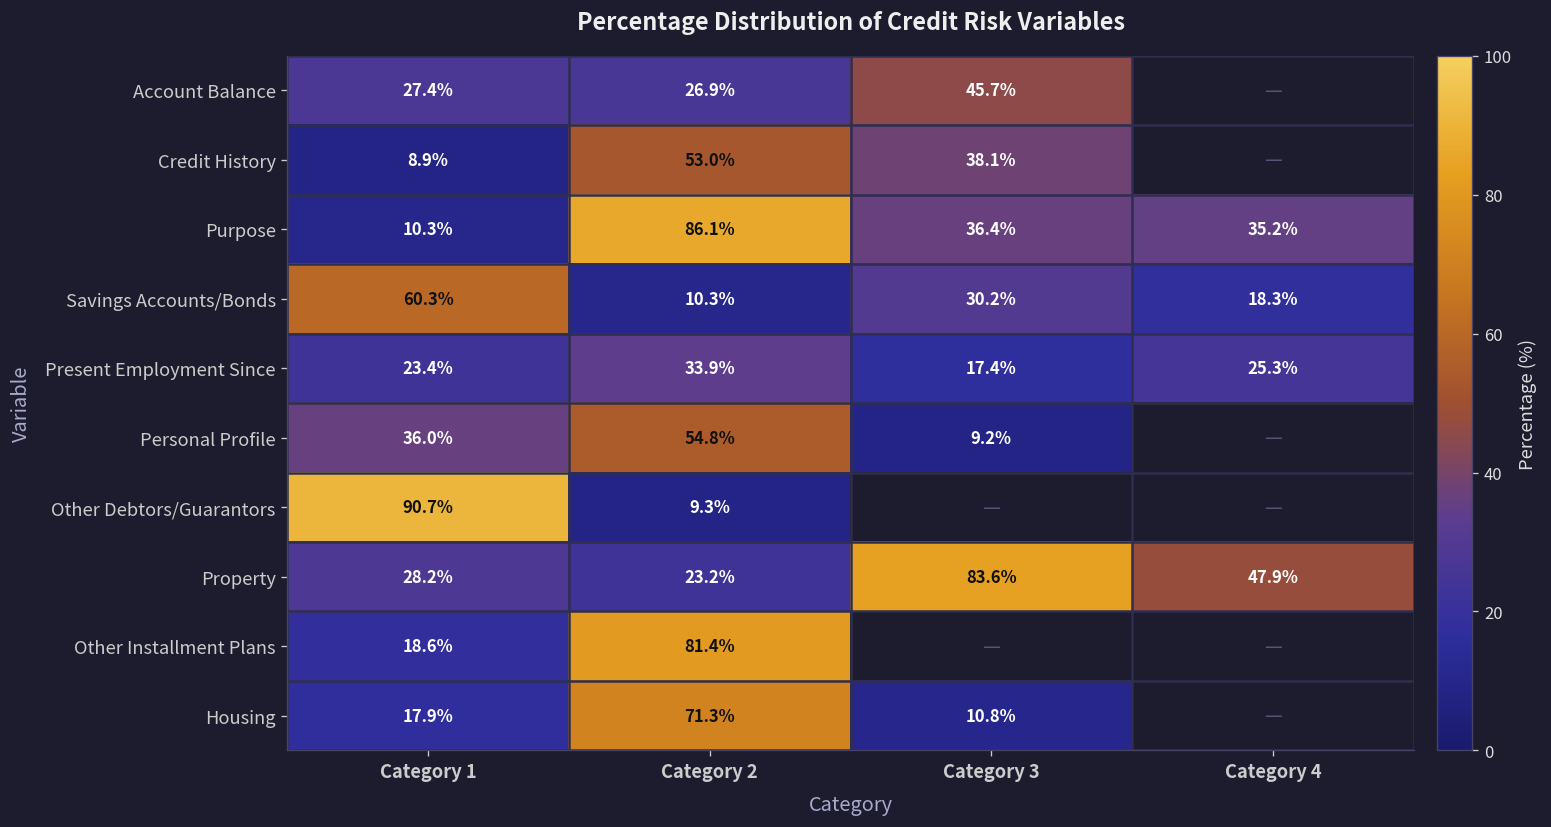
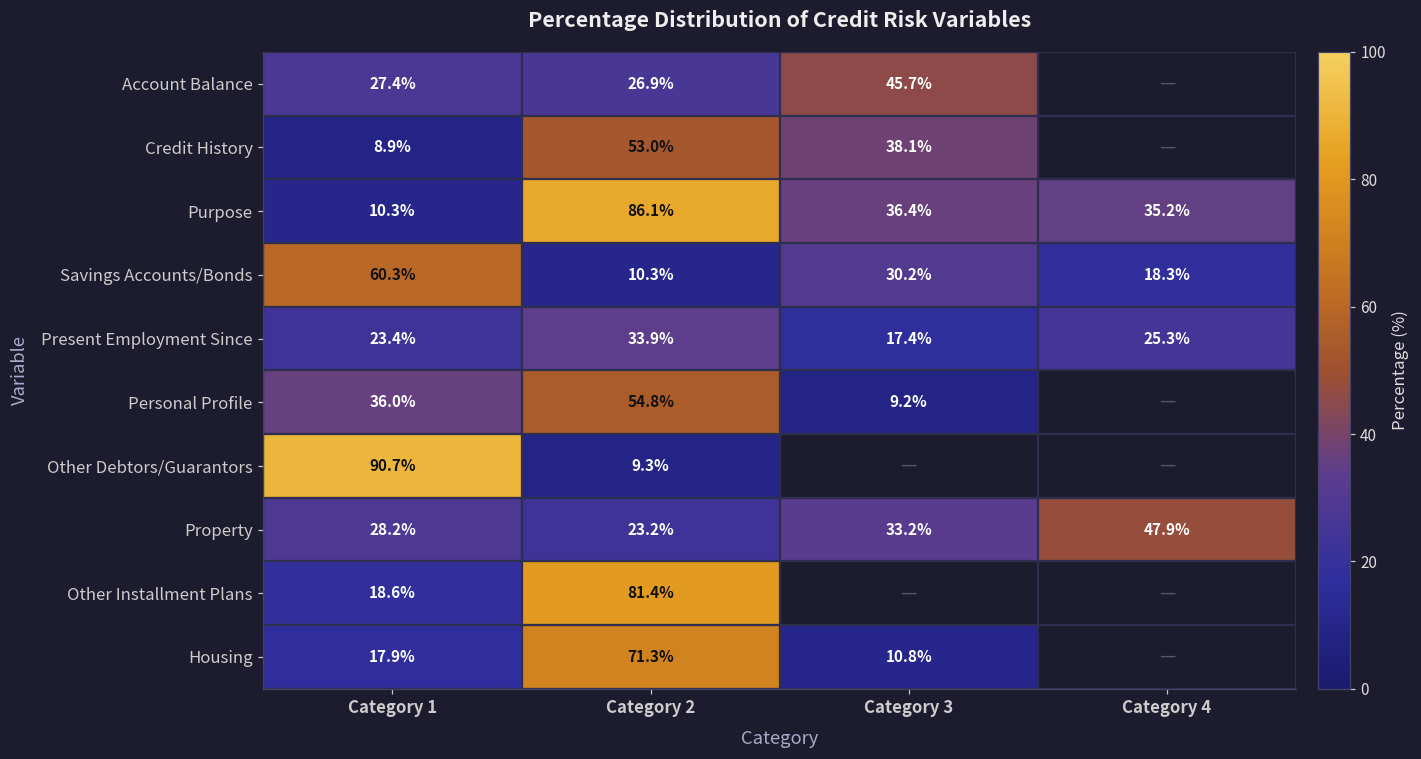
Property, Category 3: 83.6% -> 33.2%
